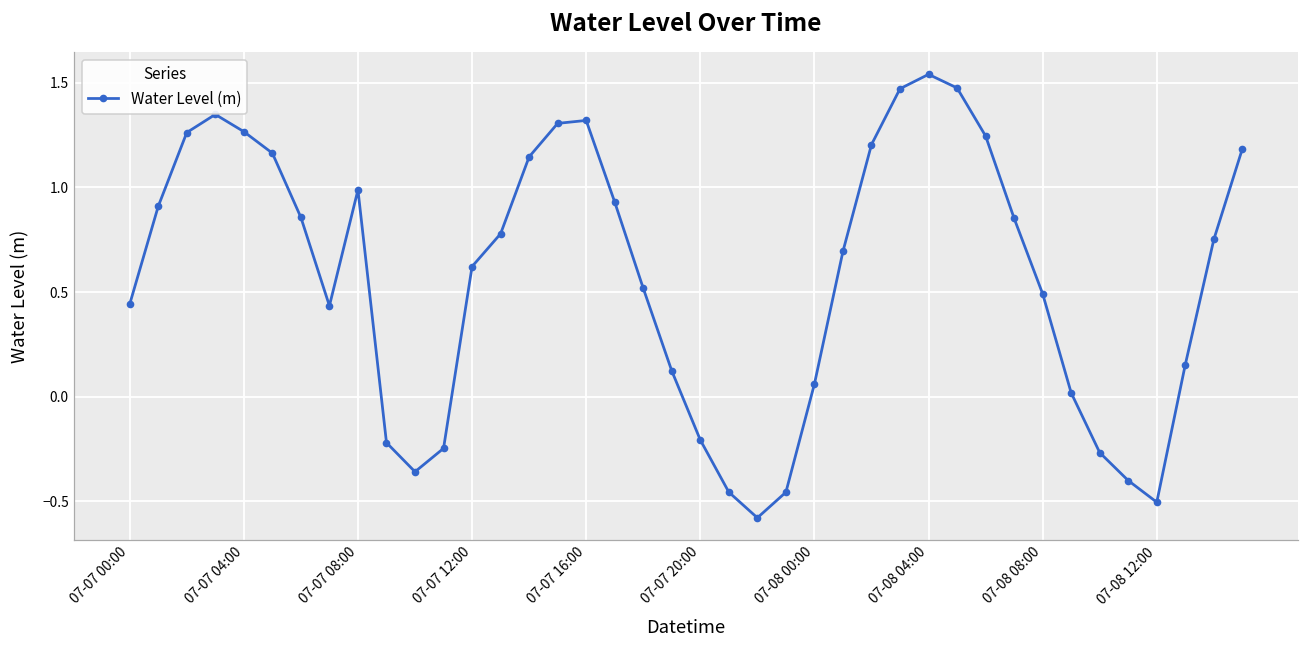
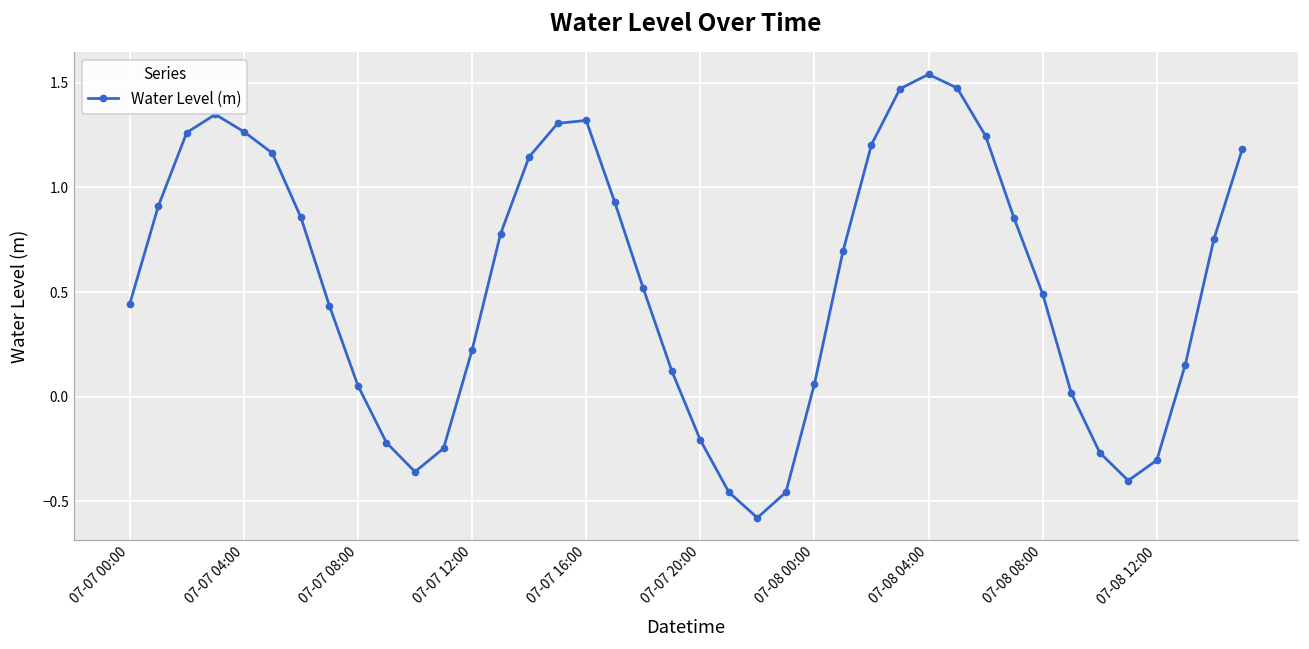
07-07 08:00: 0.99 -> 0.05
07-07 12:00: 0.62 -> 0.22
07-08 12:00: -0.51 -> -0.30
